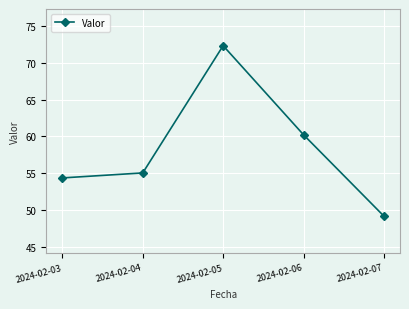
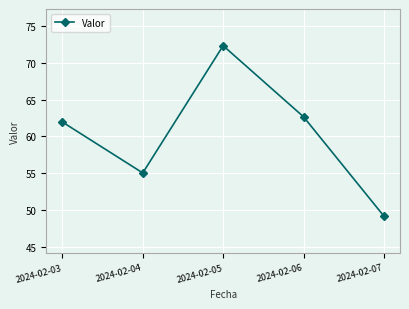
2024-02-03: 54 -> 62
2024-02-06: 60 -> 63
